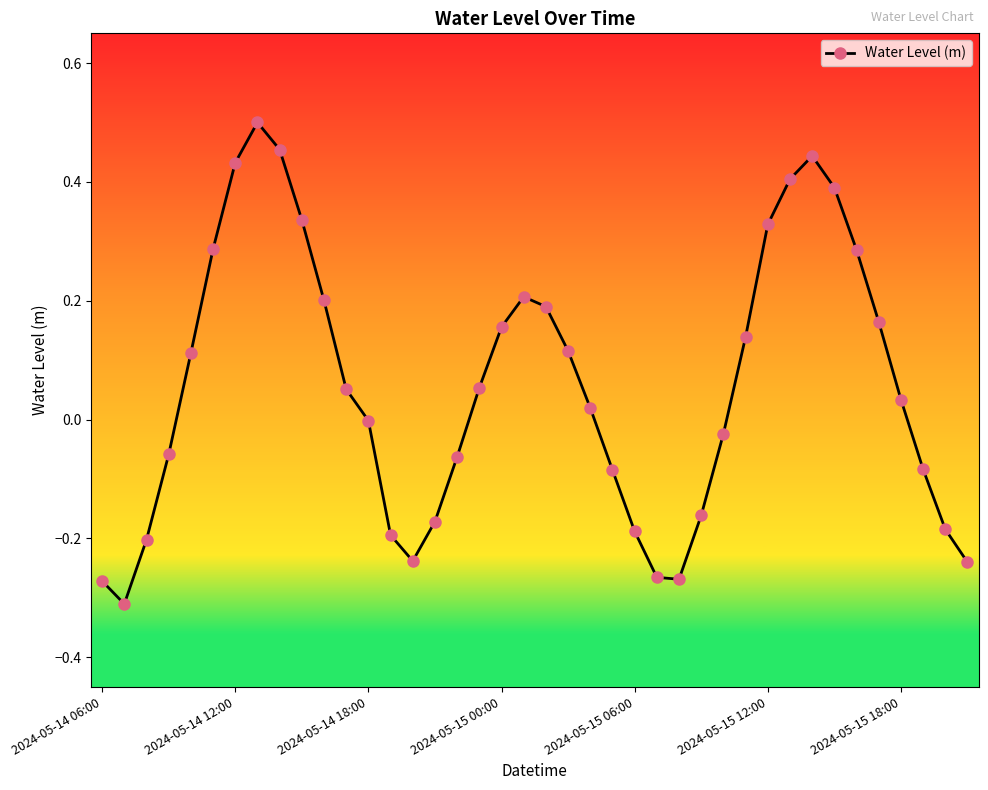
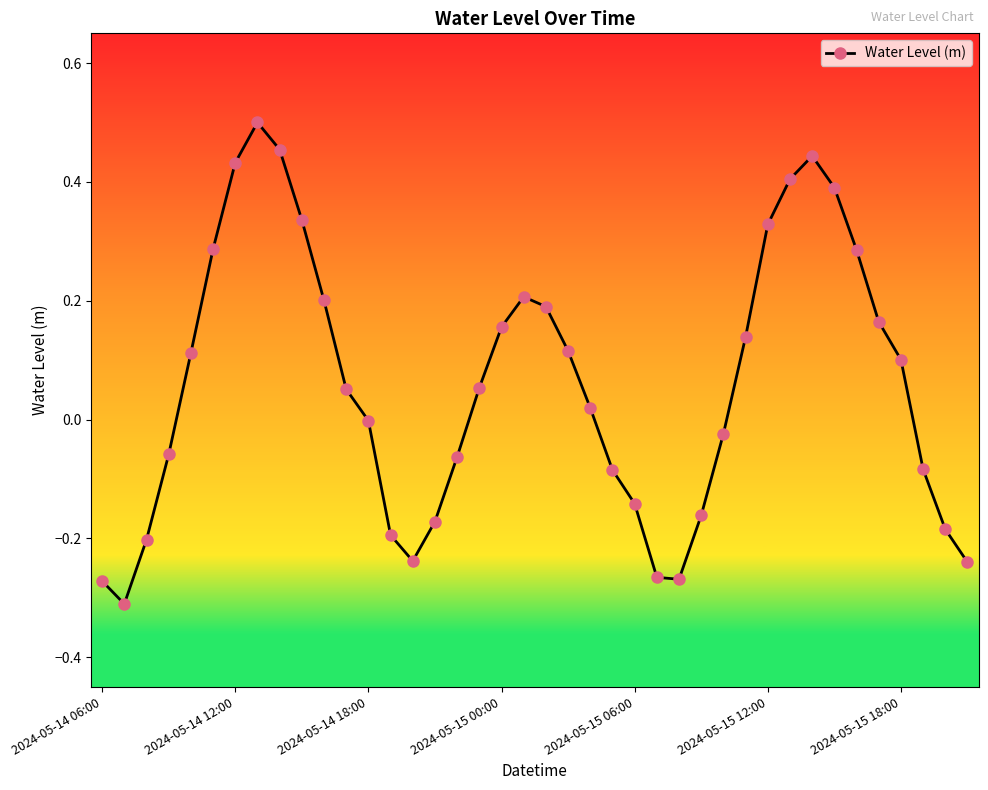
2024-05-15 06:00: -0.19 -> -0.14
2024-05-15 18:00: 0.03 -> 0.10
